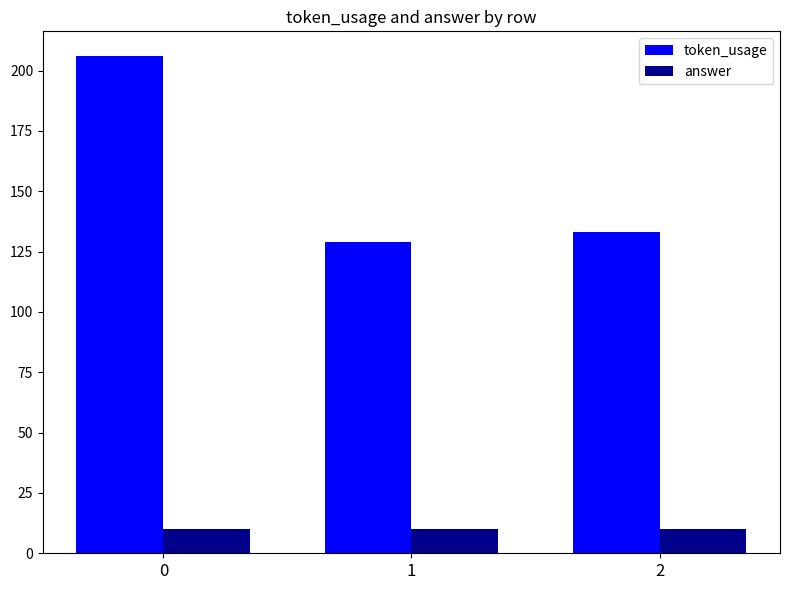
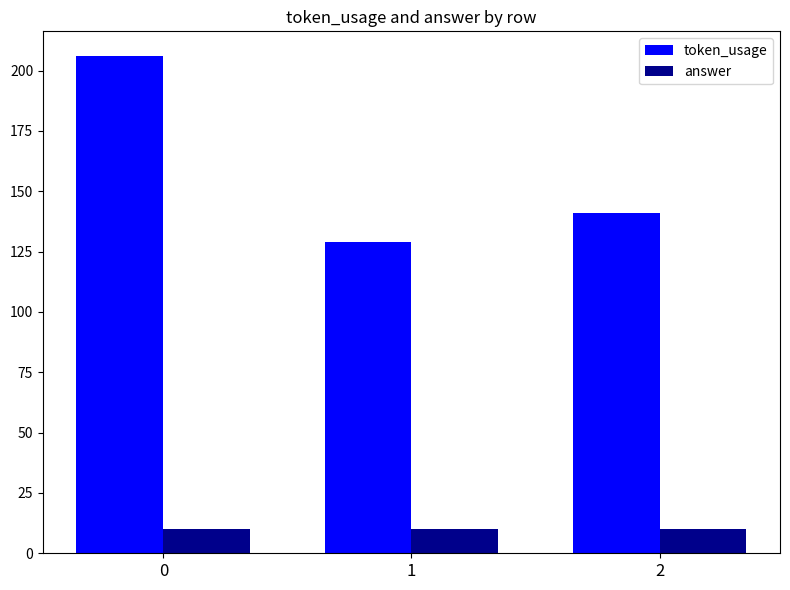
token_usage, 2: 133 -> 141
